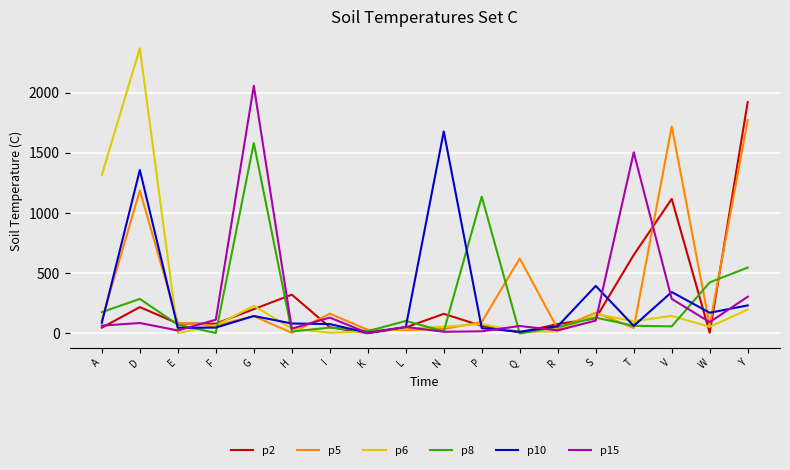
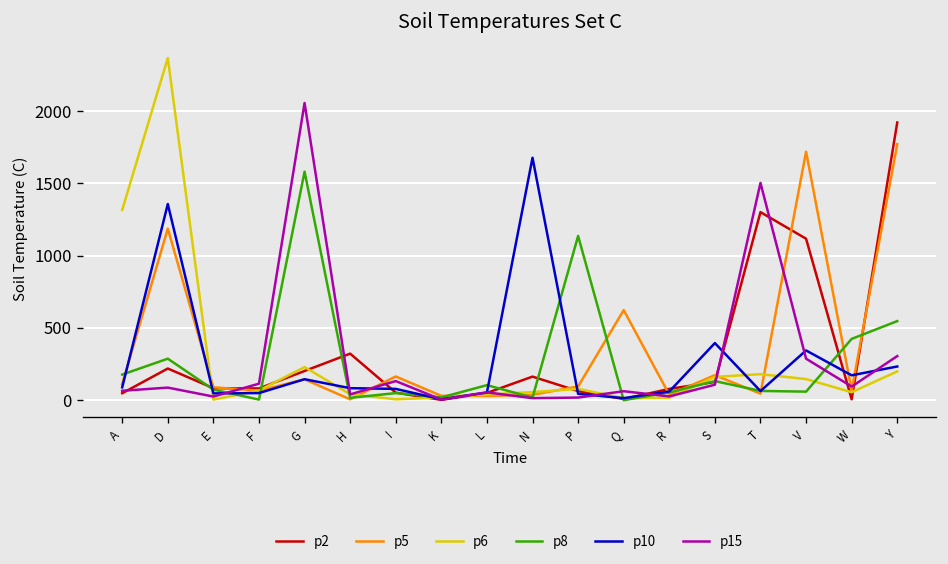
p2, T: 650 -> 1300
p6, T: 100 -> 180
